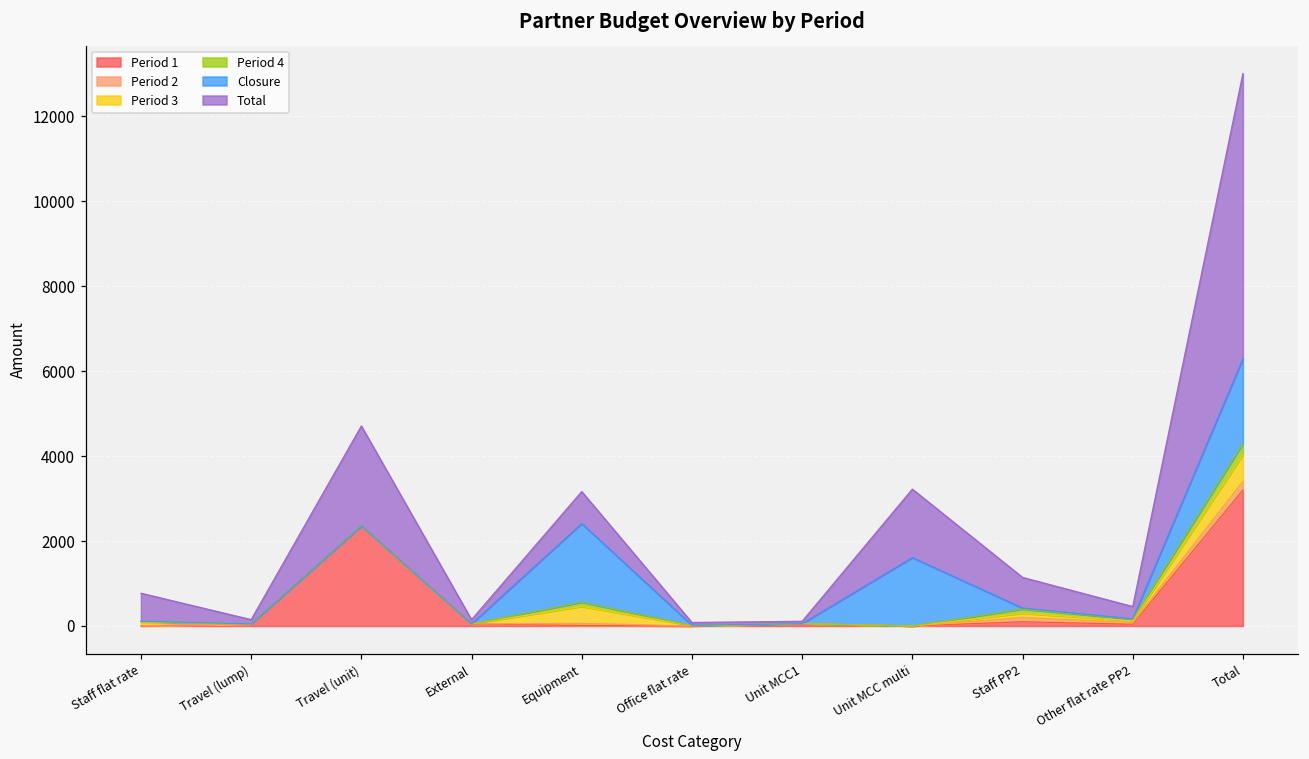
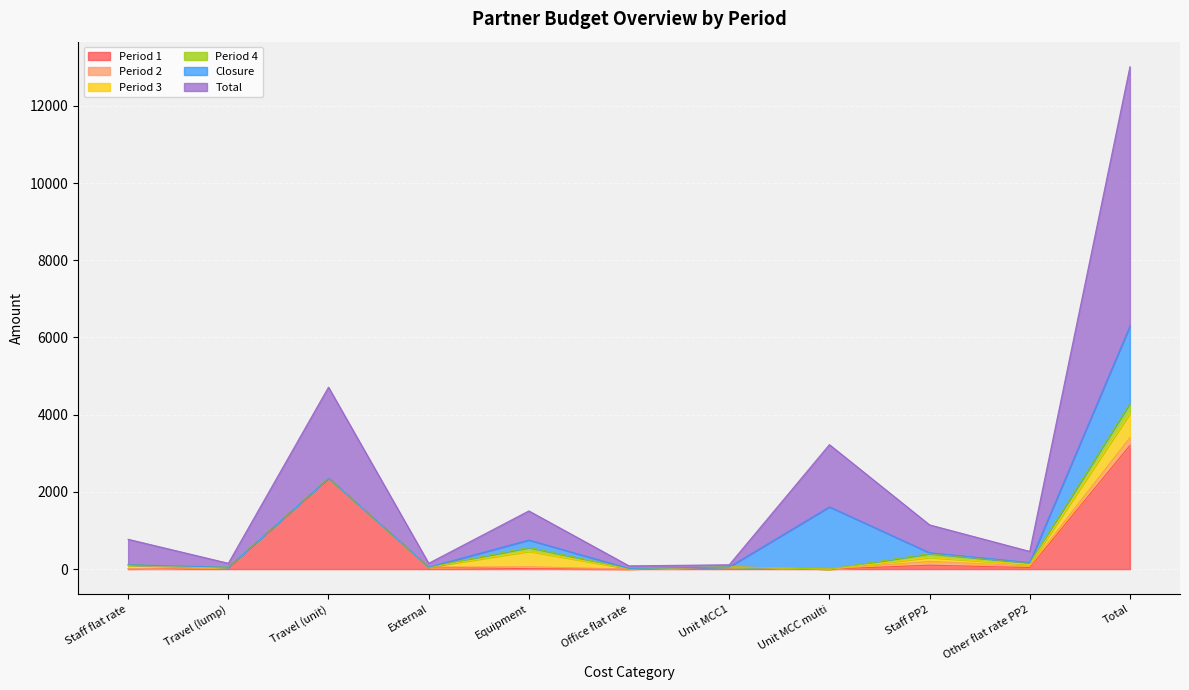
Closure, Equipment: 1900 -> 200
